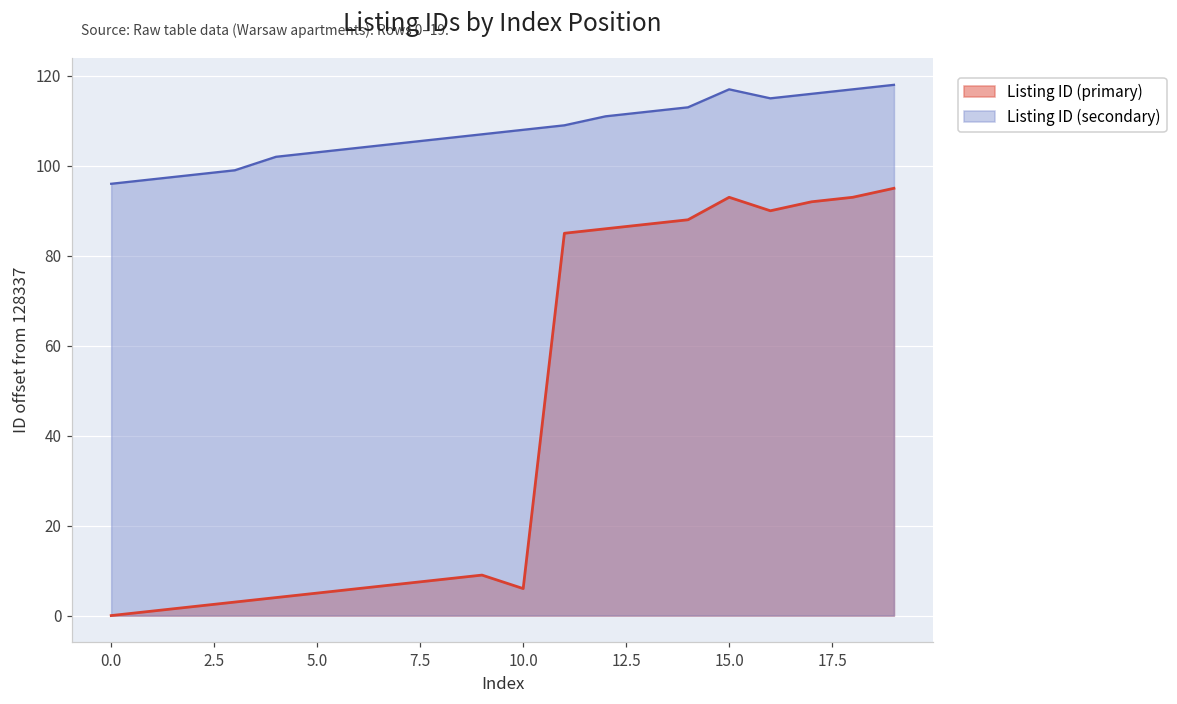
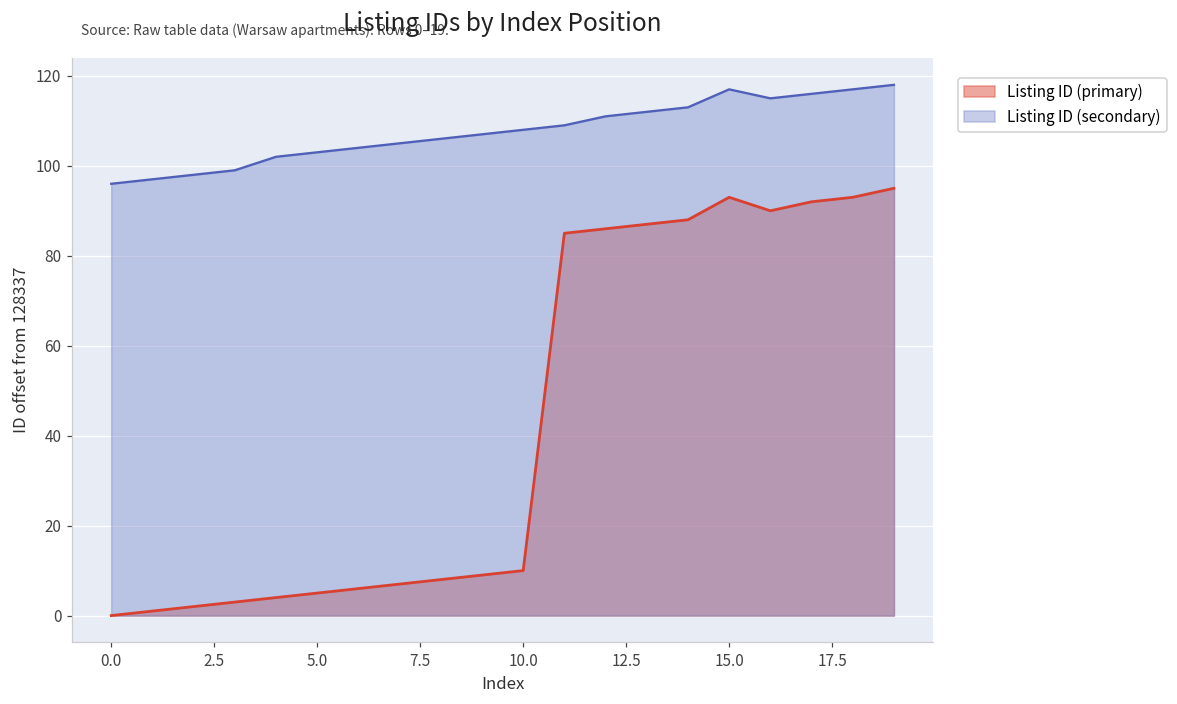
Listing ID (primary), 10.0: 6 -> 10
